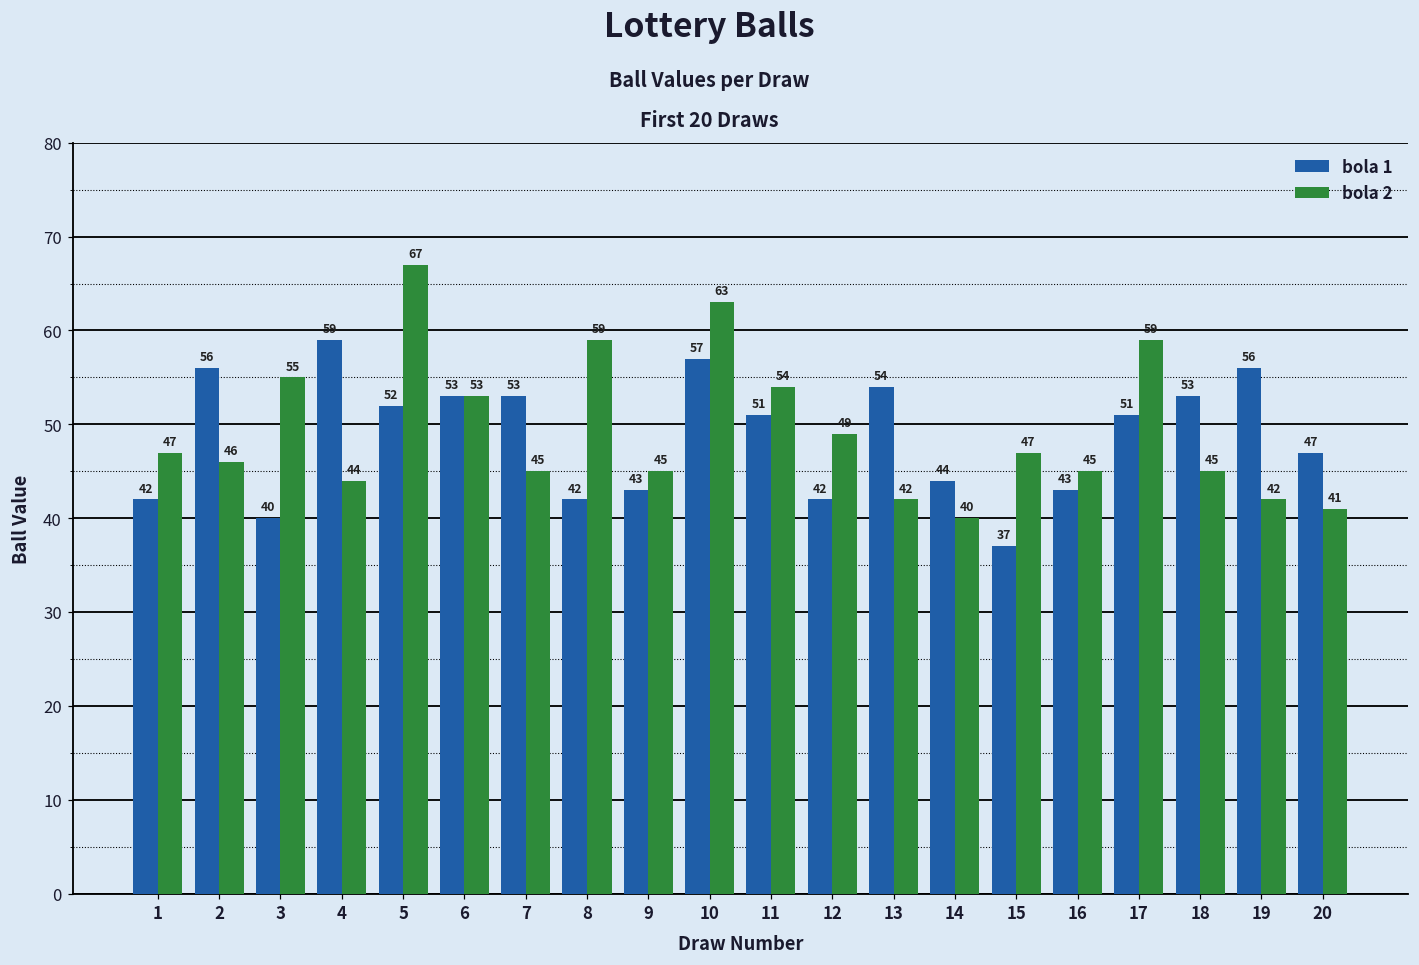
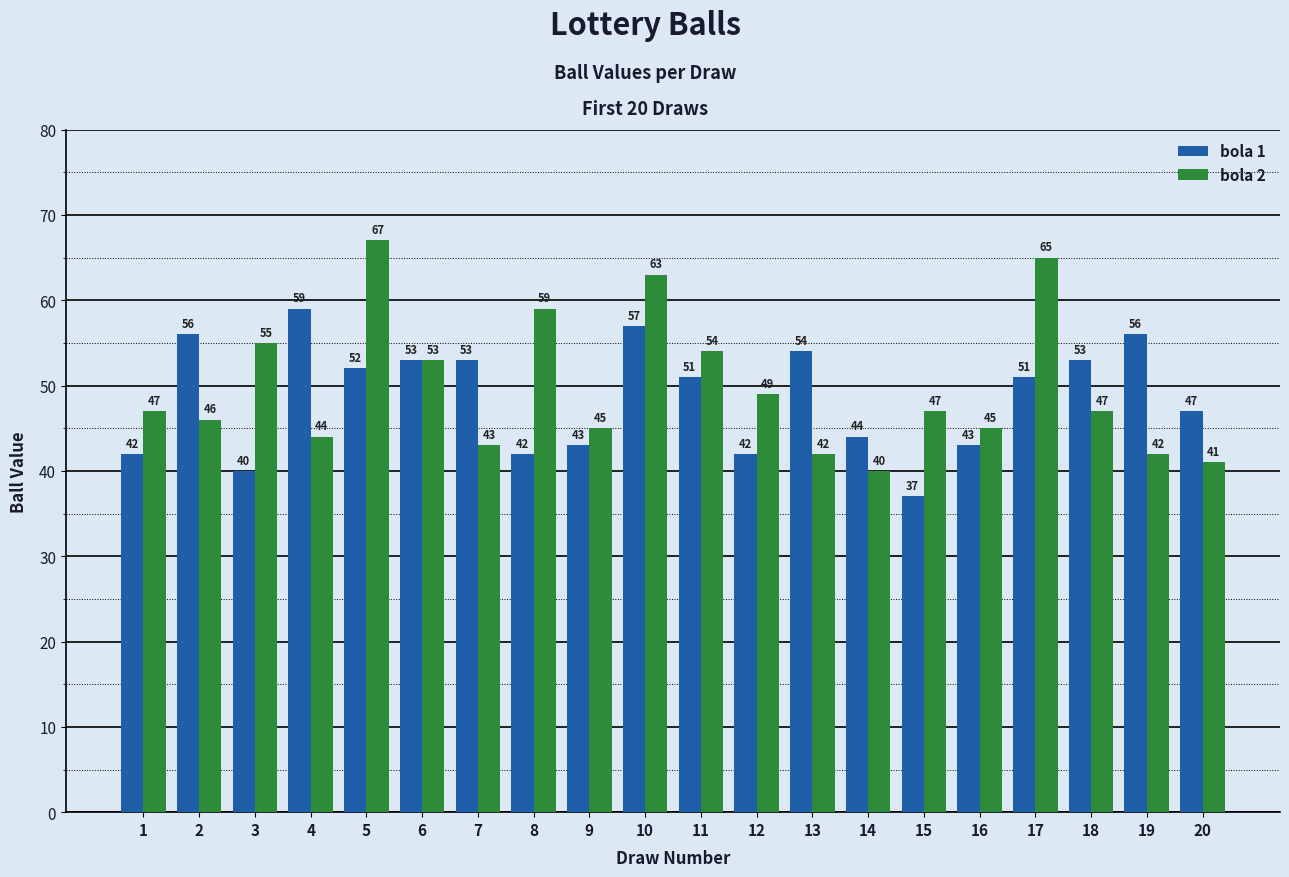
bola 2, 7: 45 -> 43
bola 2, 17: 59 -> 65
bola 2, 18: 45 -> 47
